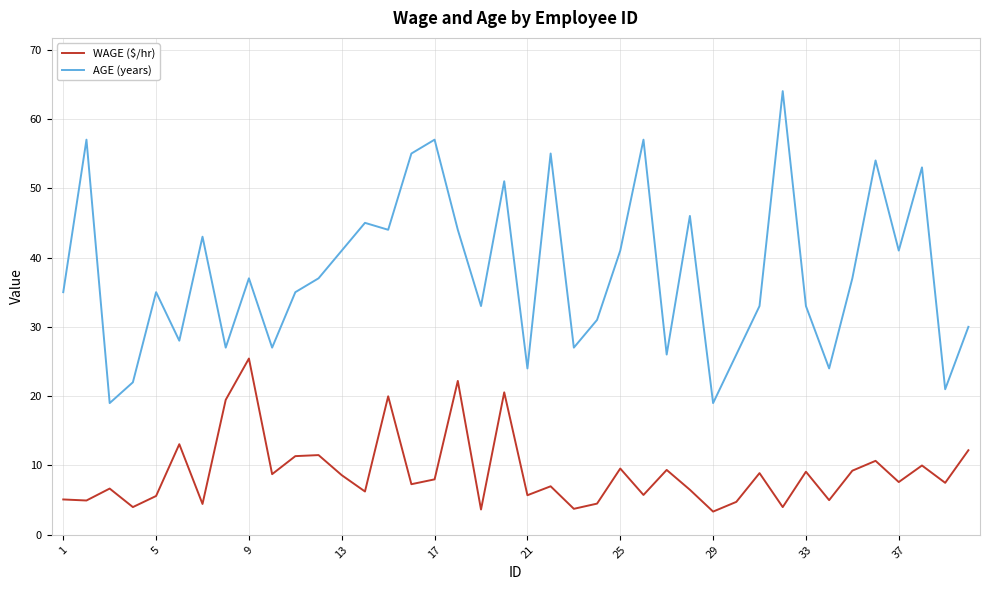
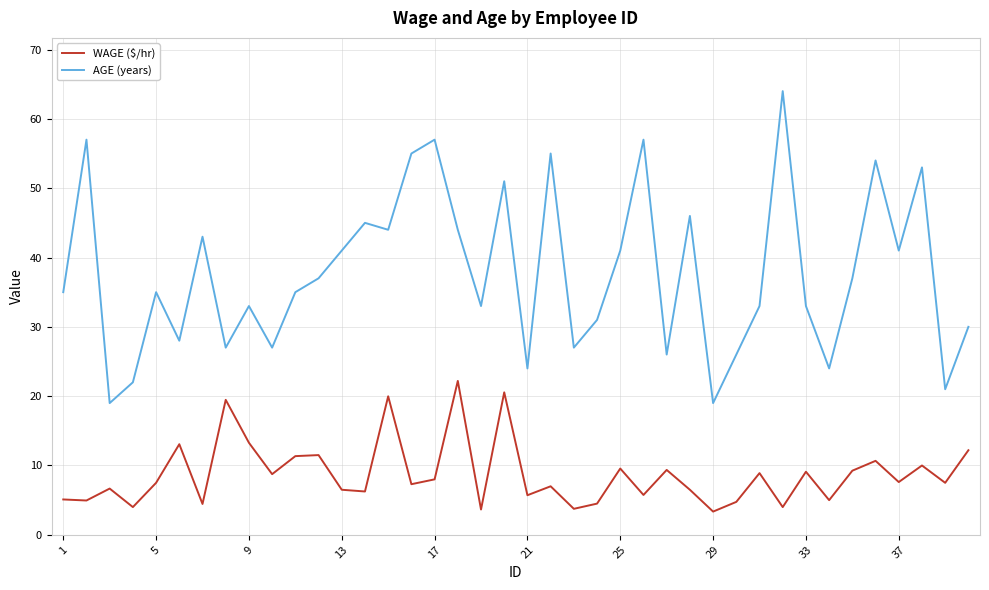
WAGE ($/hr), 5: 6 -> 8
WAGE ($/hr), 9: 25 -> 13
AGE (years), 9: 37 -> 33
WAGE ($/hr), 13: 9 -> 7
